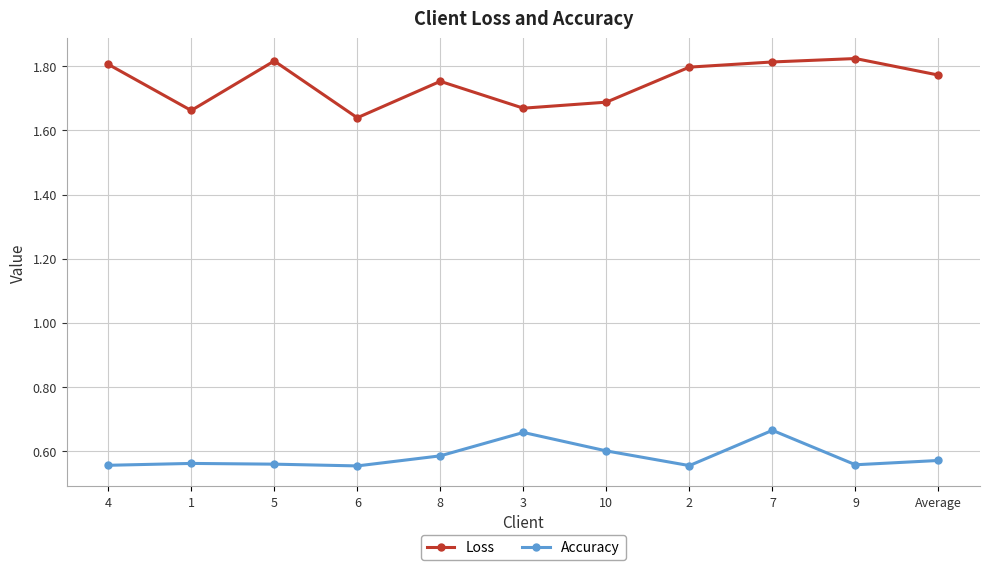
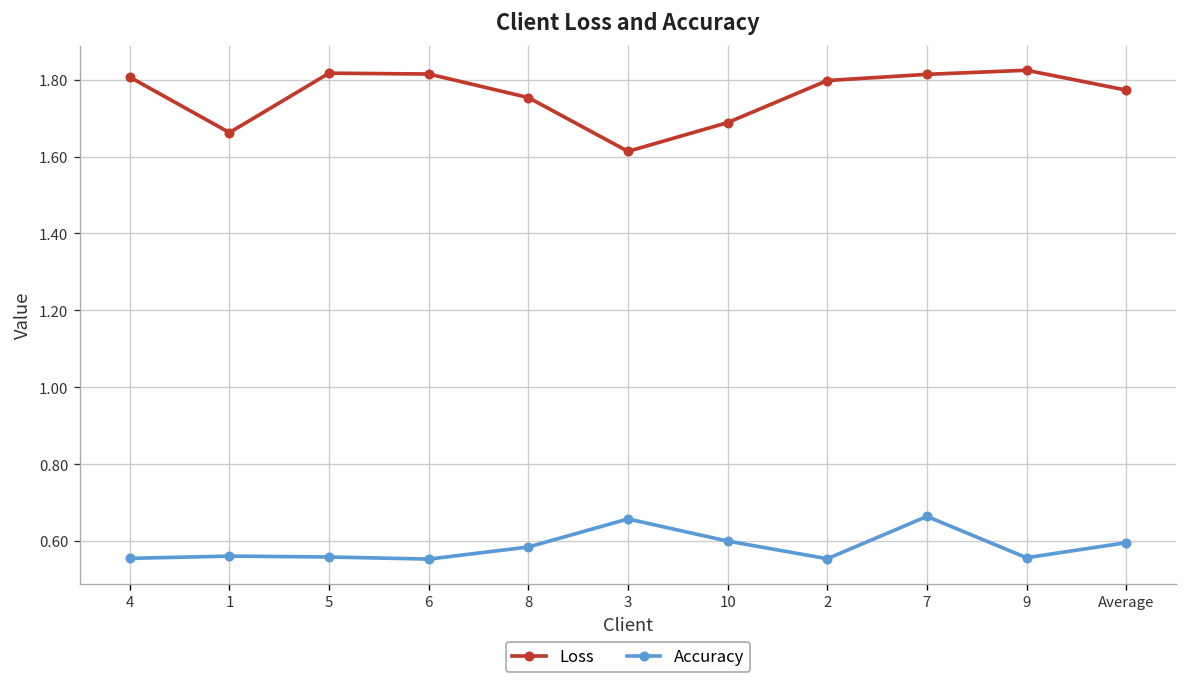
Loss, 6: 1.64 -> 1.81
Loss, 3: 1.67 -> 1.61
Accuracy, Average: 0.57 -> 0.60
